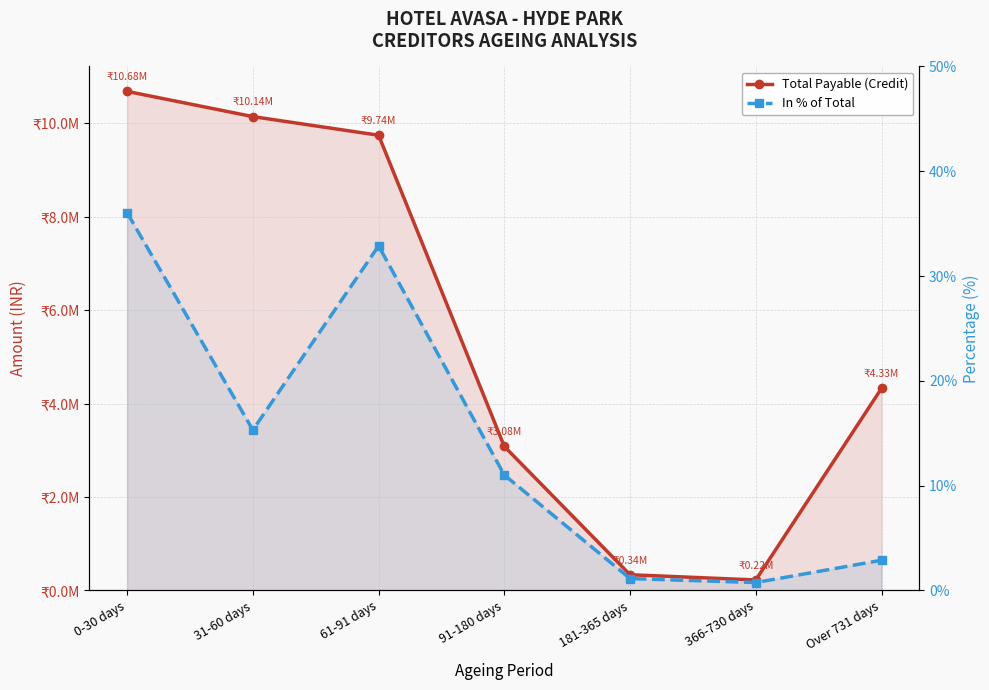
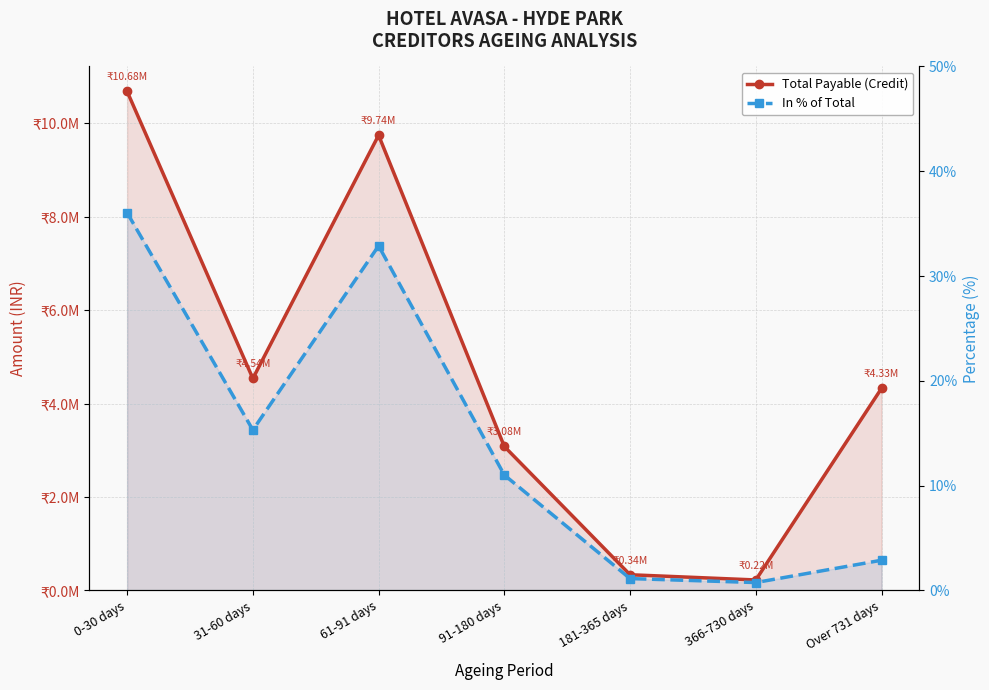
Total Payable (Credit), 31-60 days: 10.14M -> 4.54M
